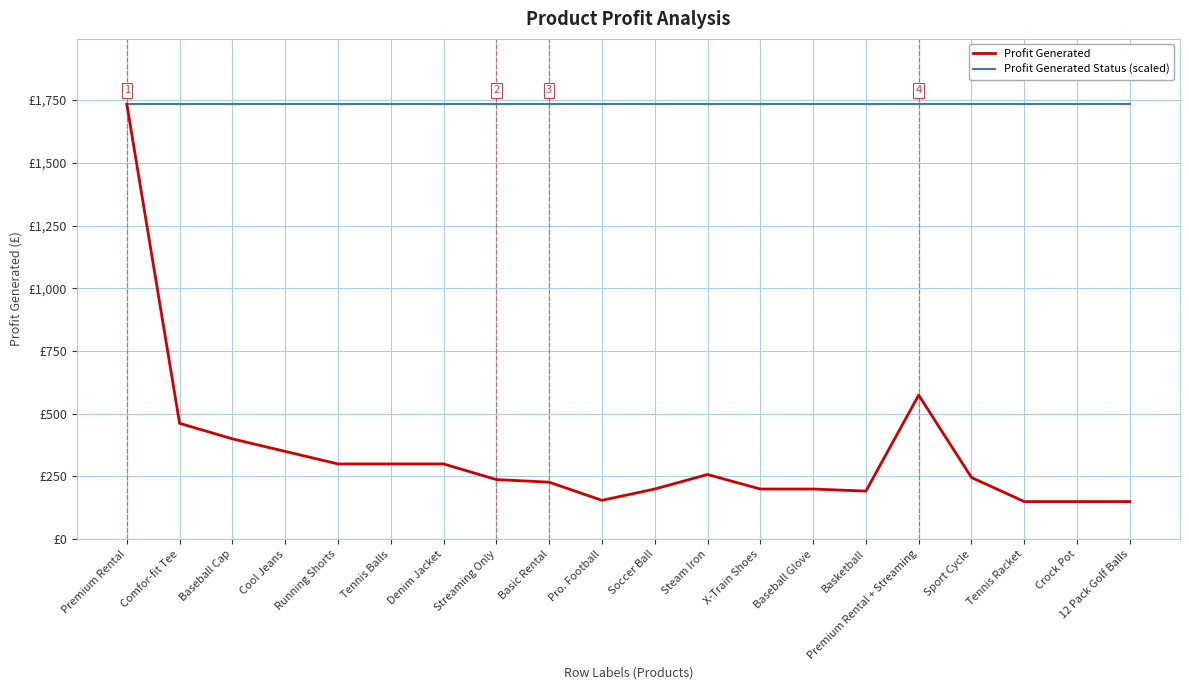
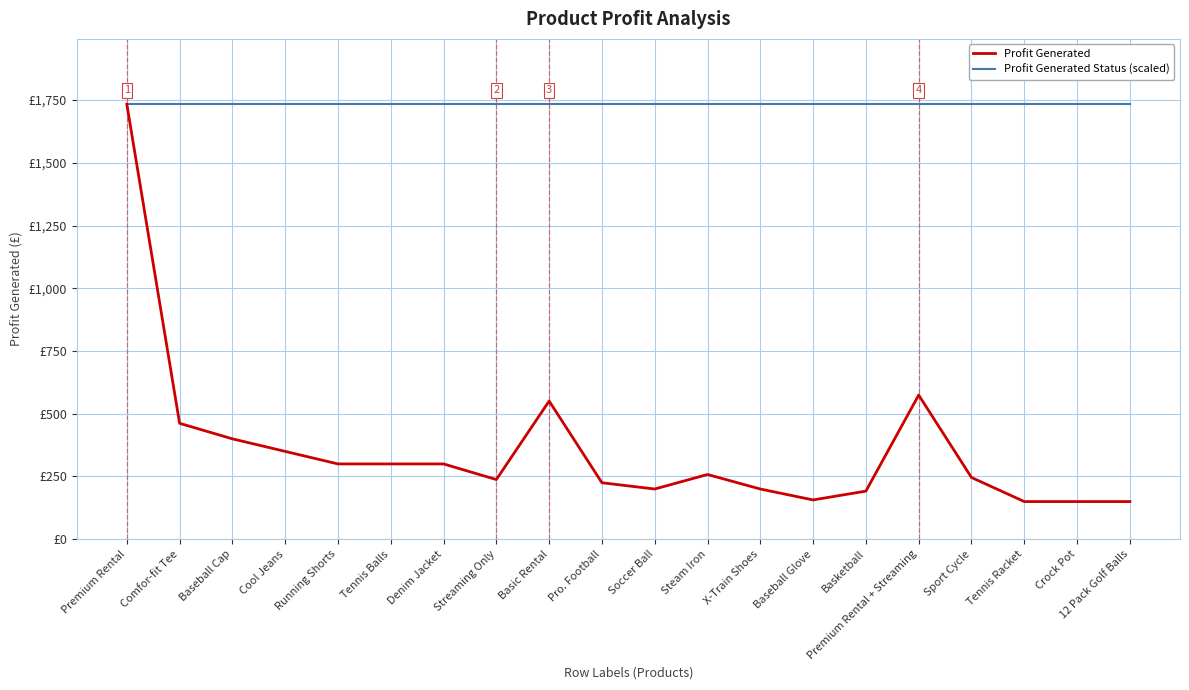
Profit Generated, Basic Rental: £230 -> £550
Profit Generated, Pro. Football: £150 -> £230
Profit Generated, Baseball Glove: £200 -> £160
